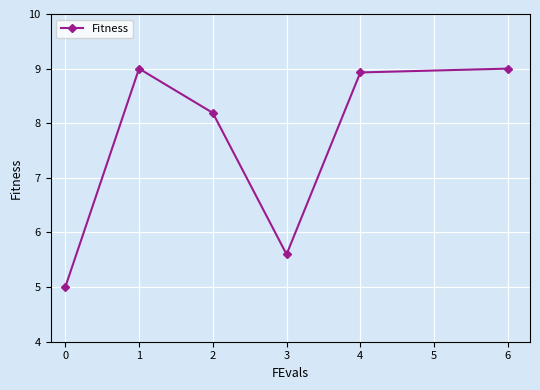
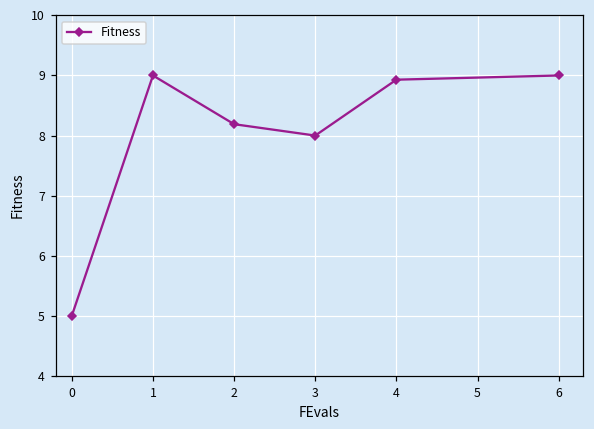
3: 5.6 -> 8.0
